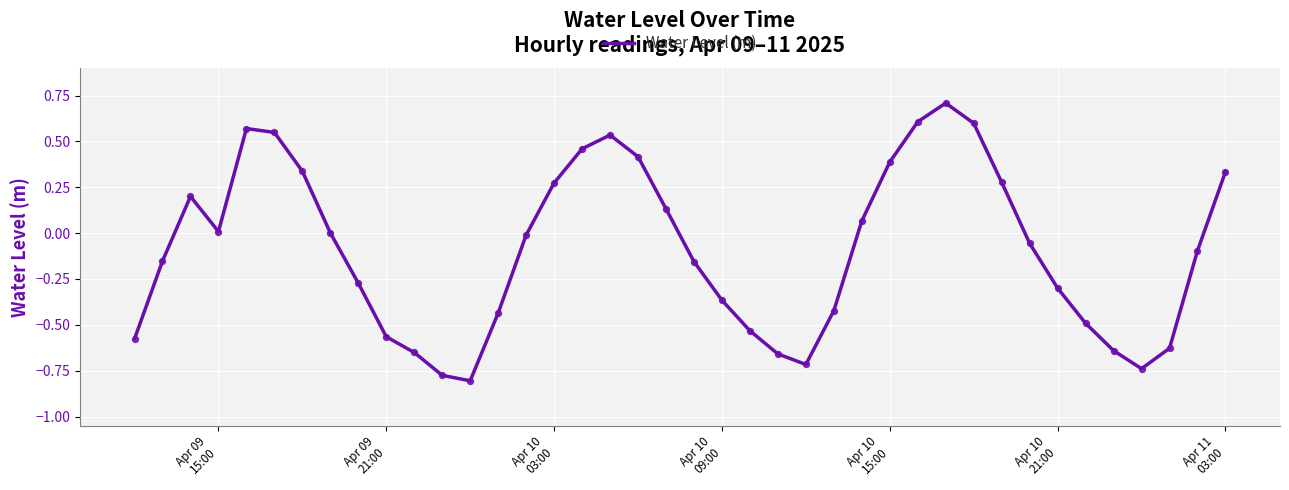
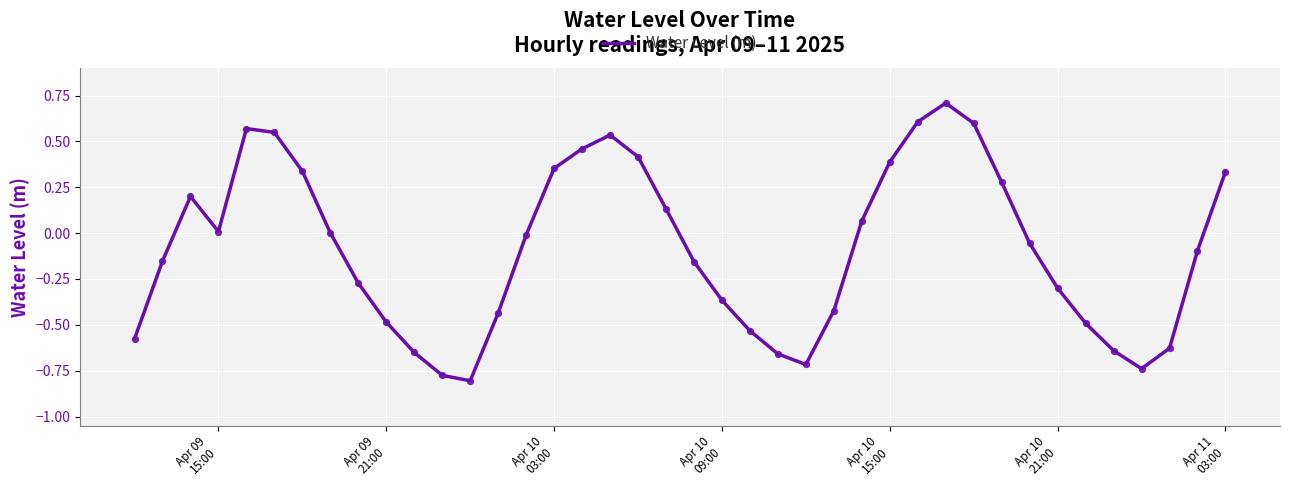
Apr 09 21:00: -0.56 -> -0.48
Apr 10 03:00: 0.27 -> 0.35
